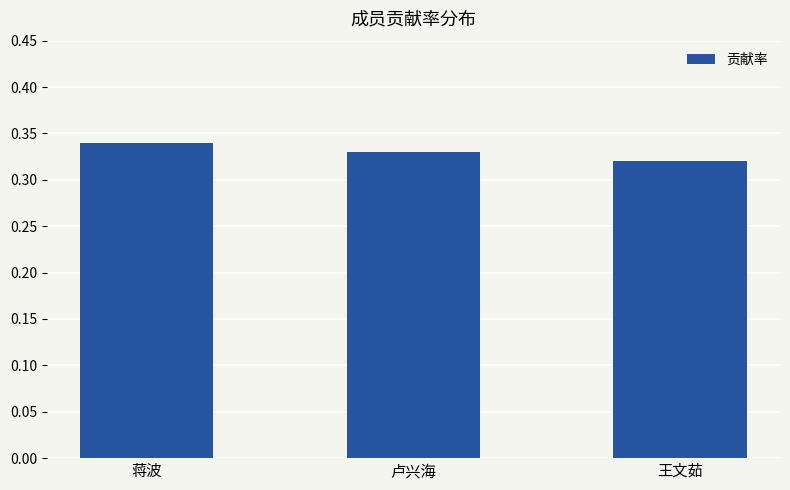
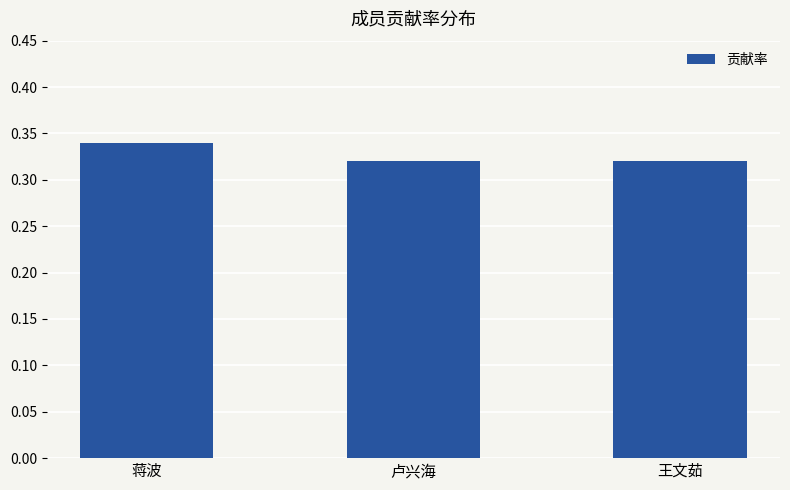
卢兴海: 0.33 -> 0.32
